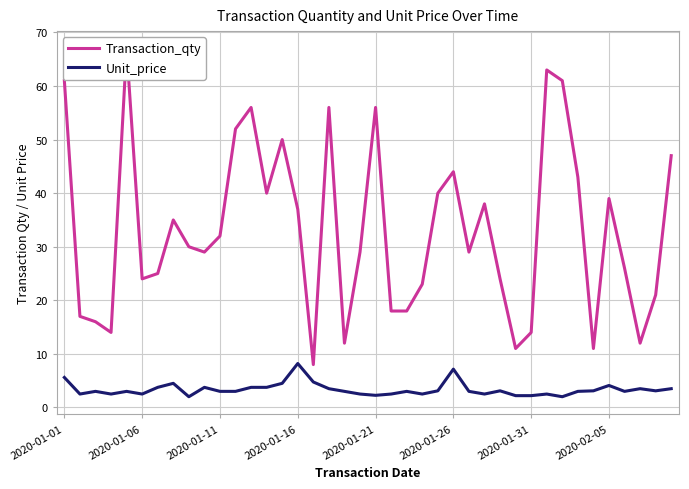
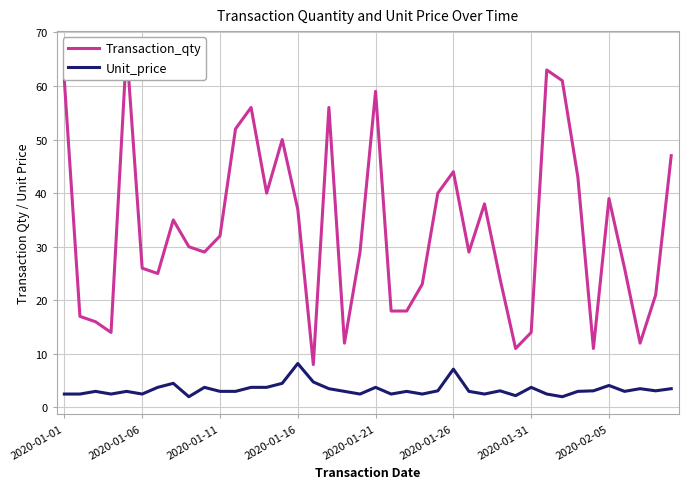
Unit_price, 2020-01-01: 6 -> 3
Transaction_qty, 2020-01-06: 24 -> 26
Transaction_qty, 2020-01-21: 56 -> 59
Unit_price, 2020-01-21: 2 -> 4
Unit_price, 2020-01-31: 2 -> 4
